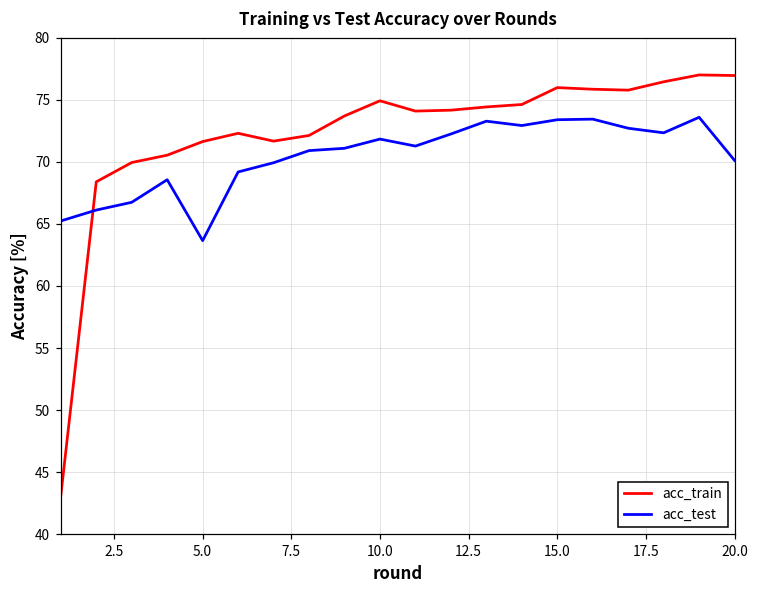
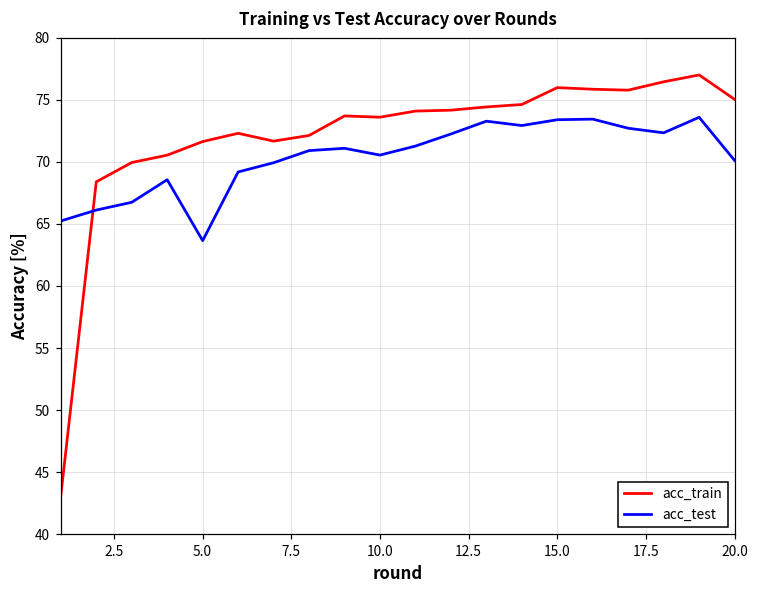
acc_train, 10.0: 74.9 -> 73.6
acc_test, 10.0: 71.8 -> 70.5
acc_train, 20.0: 76.9 -> 75.0
